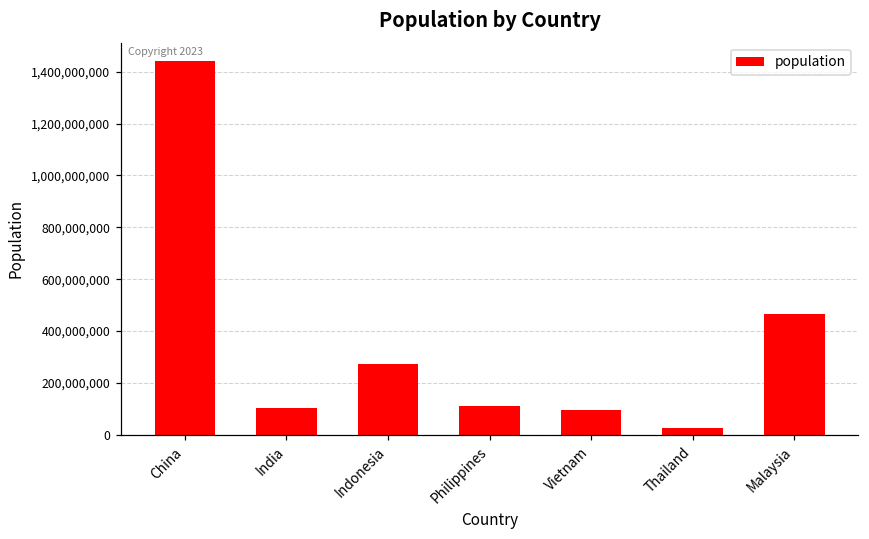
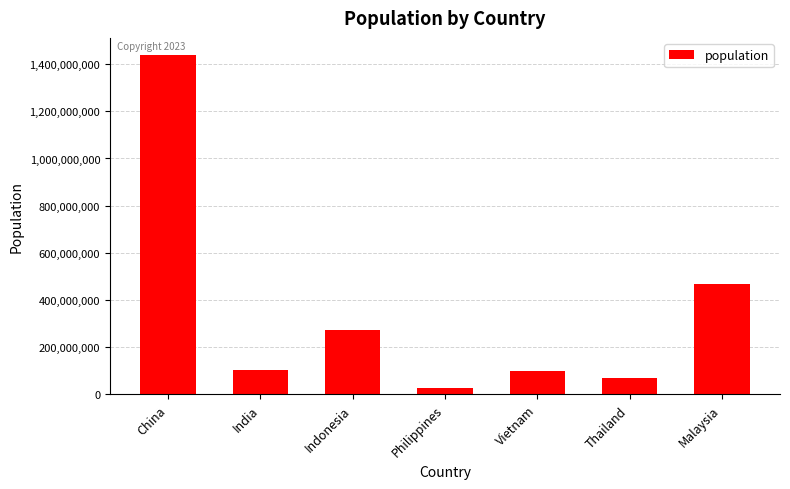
Philippines: 110,000,000 -> 30,000,000
Thailand: 30,000,000 -> 70,000,000
